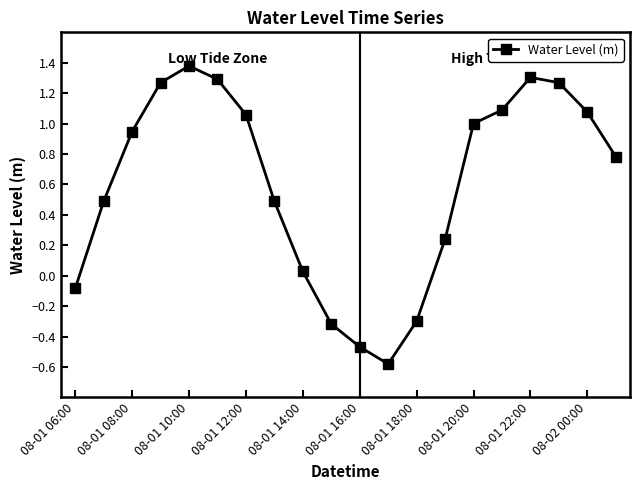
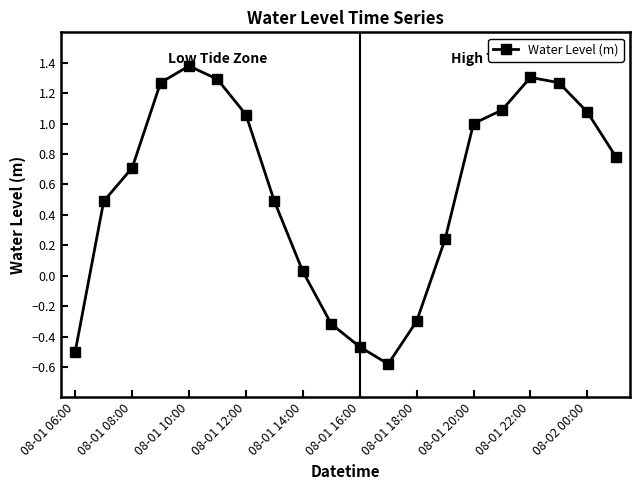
08-01 06:00: -0.08 -> -0.50
08-01 08:00: 0.95 -> 0.71
